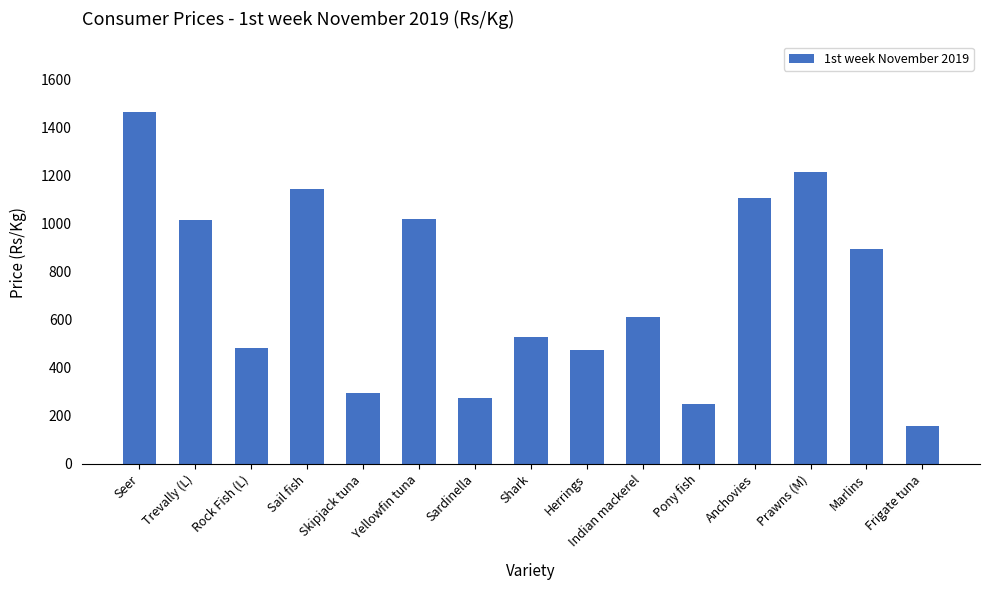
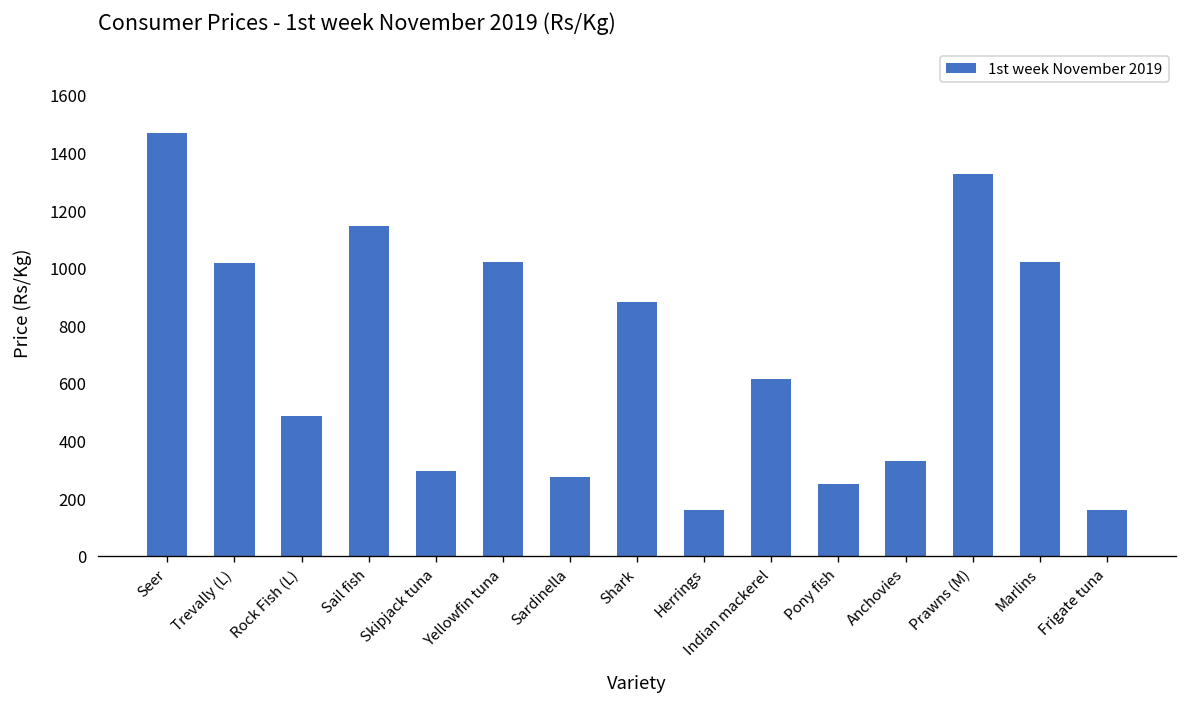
Shark: 530 -> 880
Herrings: 470 -> 160
Anchovies: 1110 -> 330
Prawns (M): 1220 -> 1320
Marlins: 900 -> 1020
